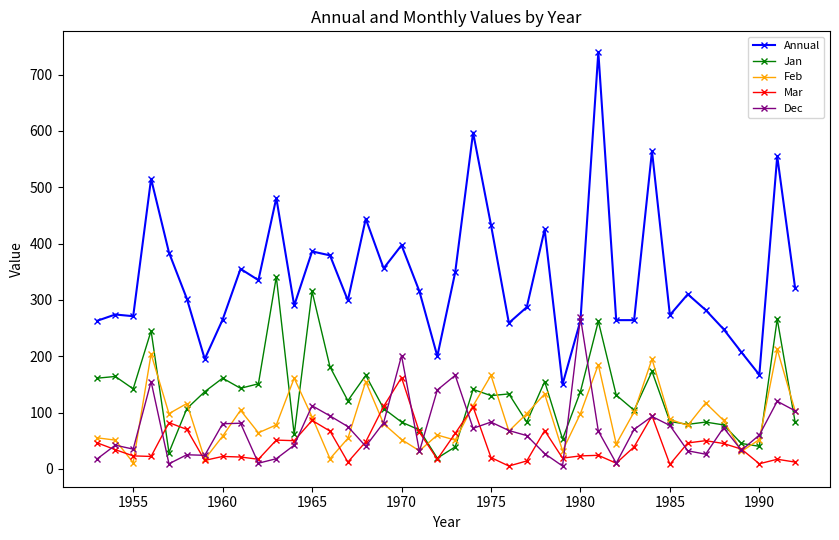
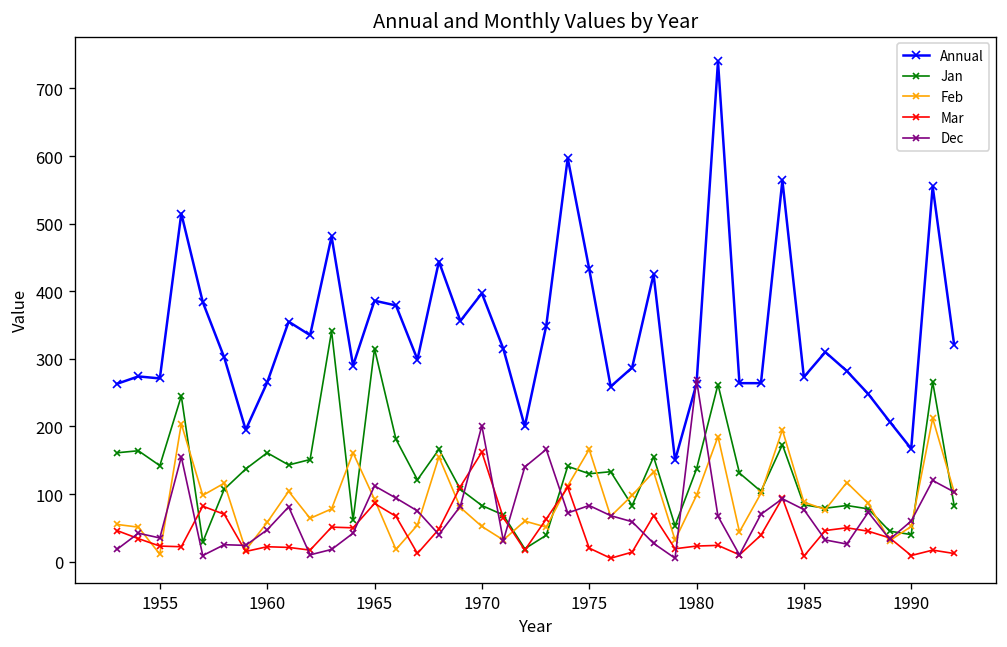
Dec, 1960: 80 -> 50
